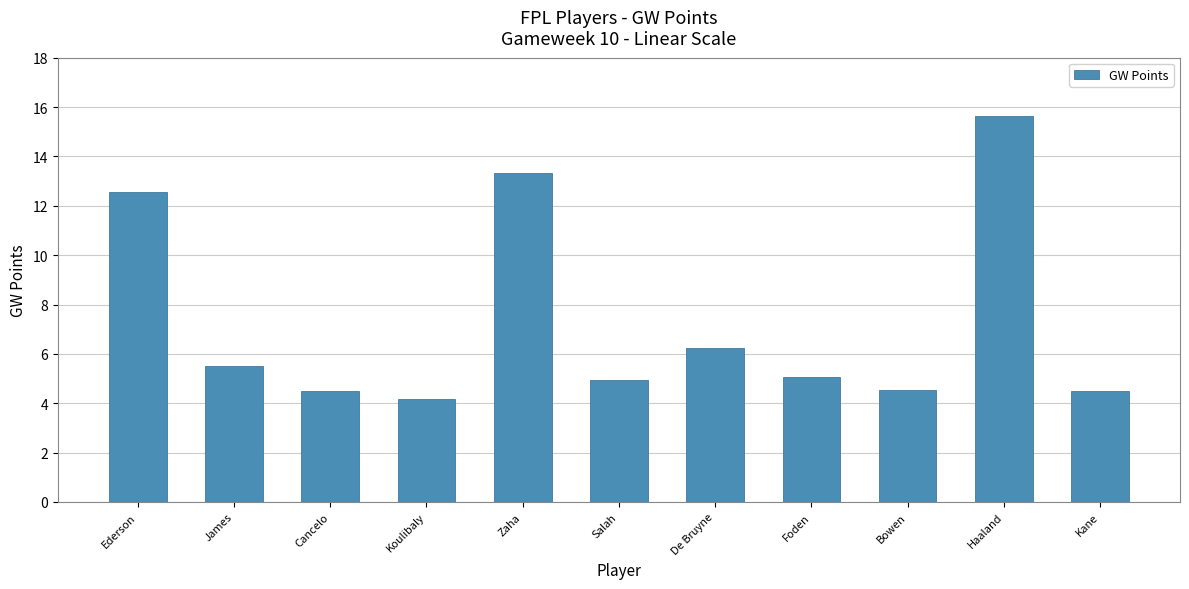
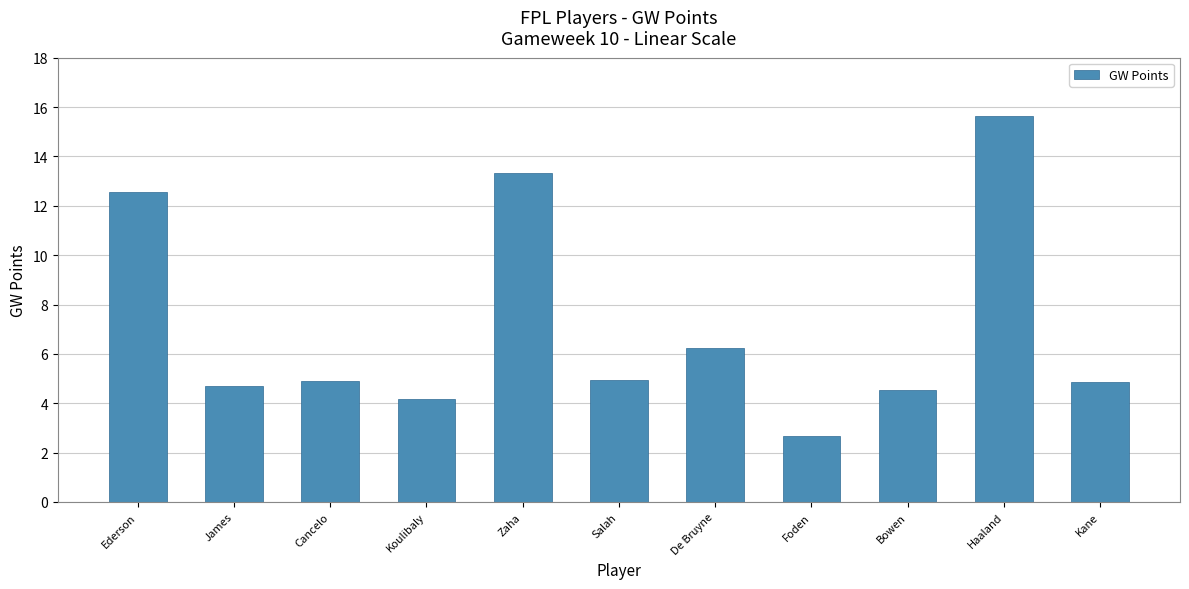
James: 5.5 -> 4.7
Cancelo: 4.5 -> 4.9
Foden: 5.1 -> 2.7
Kane: 4.5 -> 4.9
